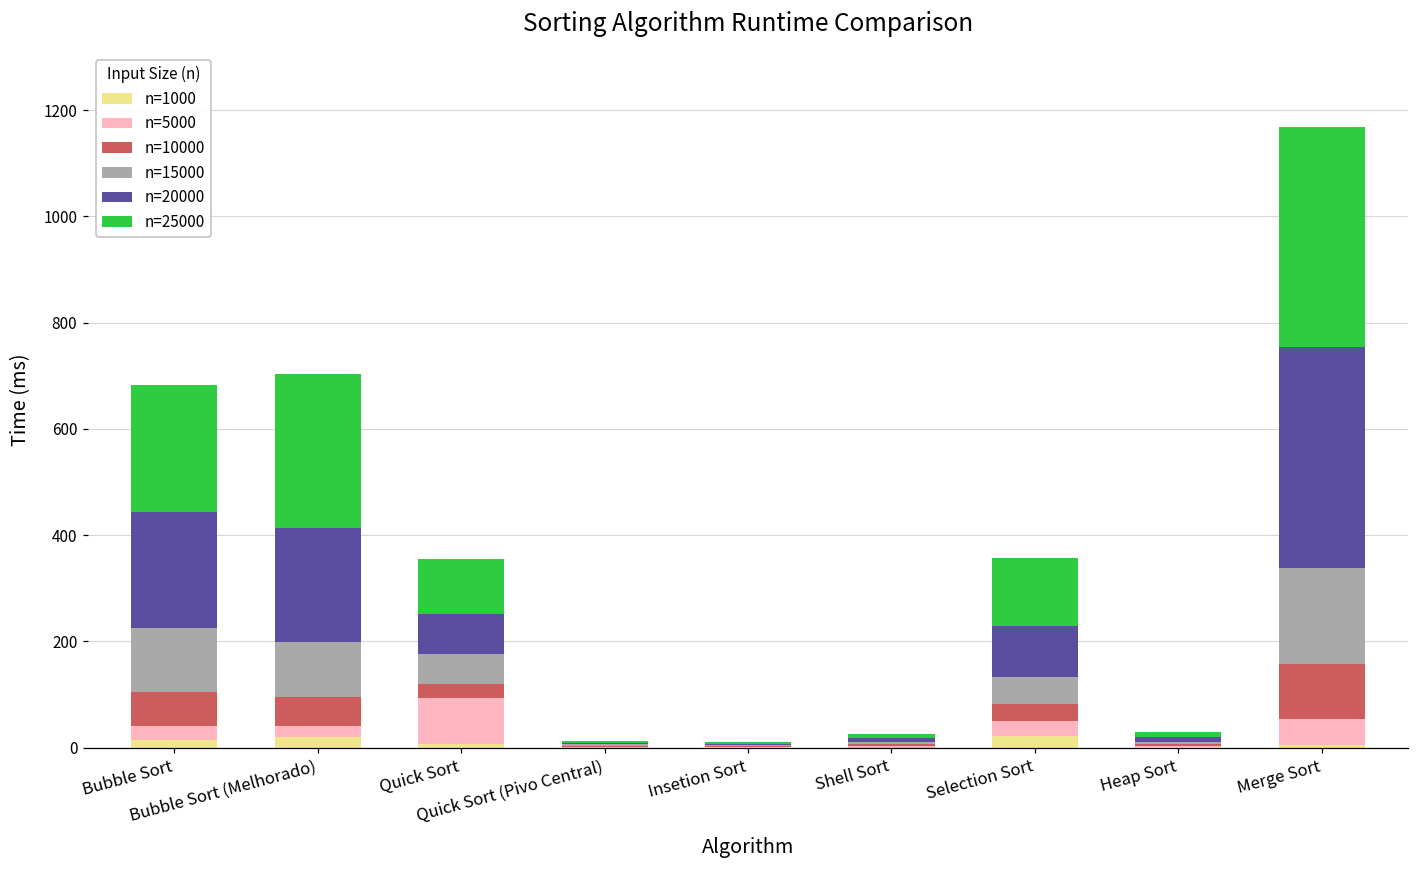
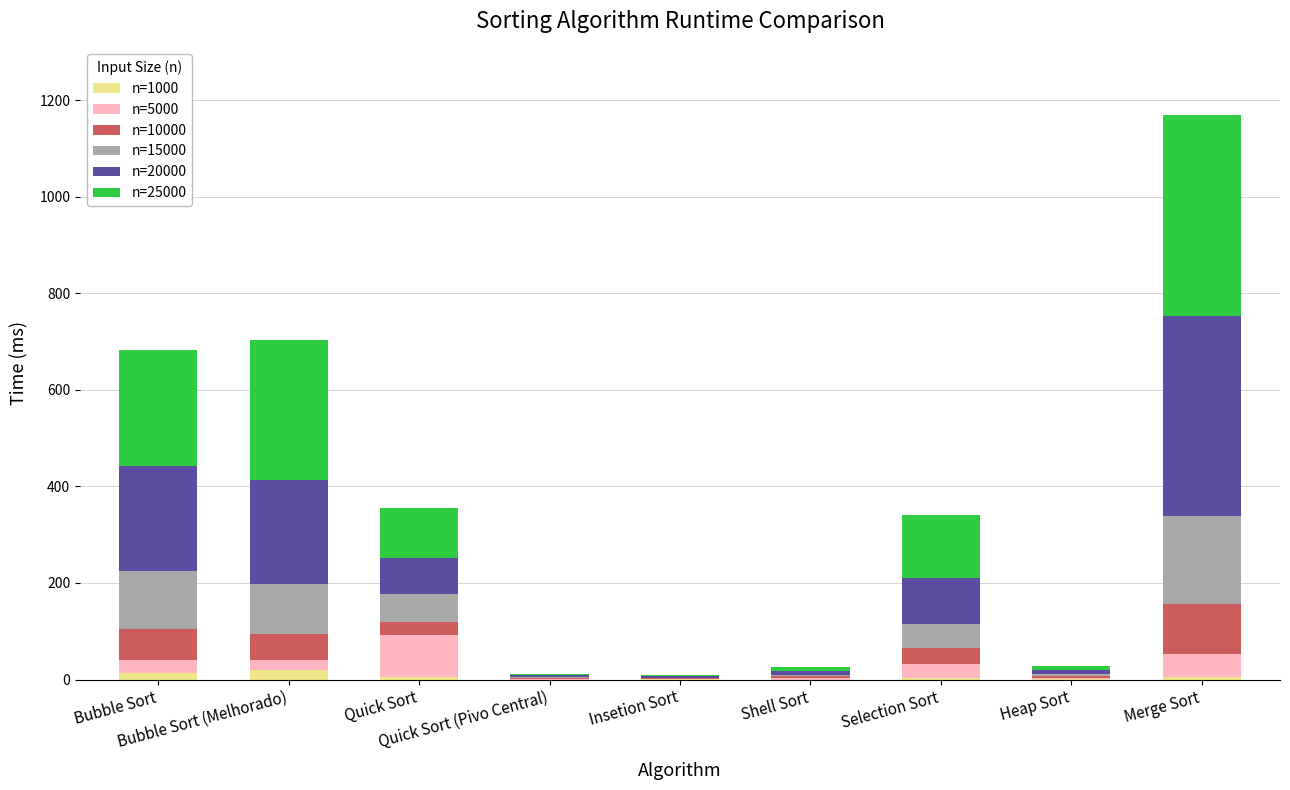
n=1000, Selection Sort: 20 -> 0
